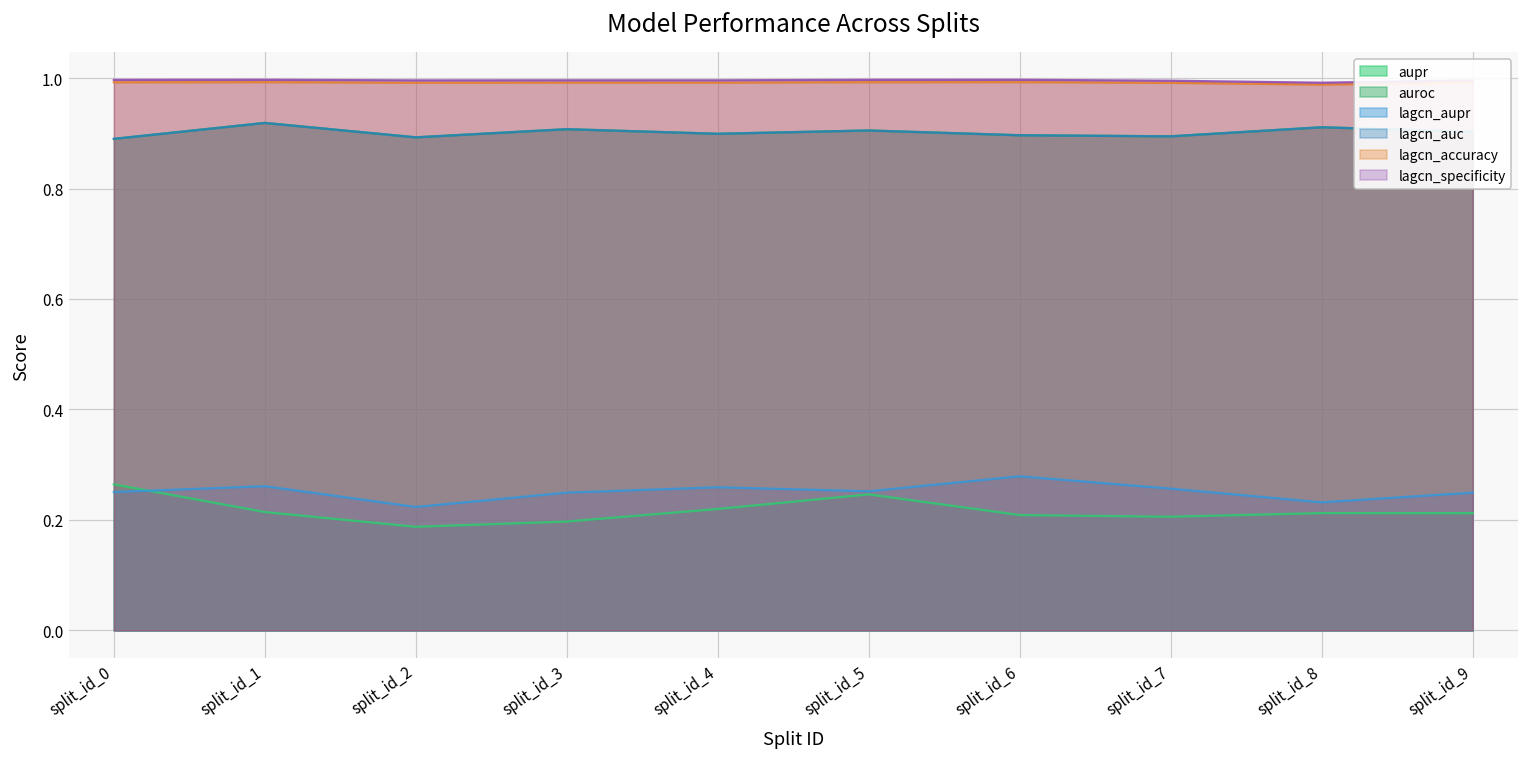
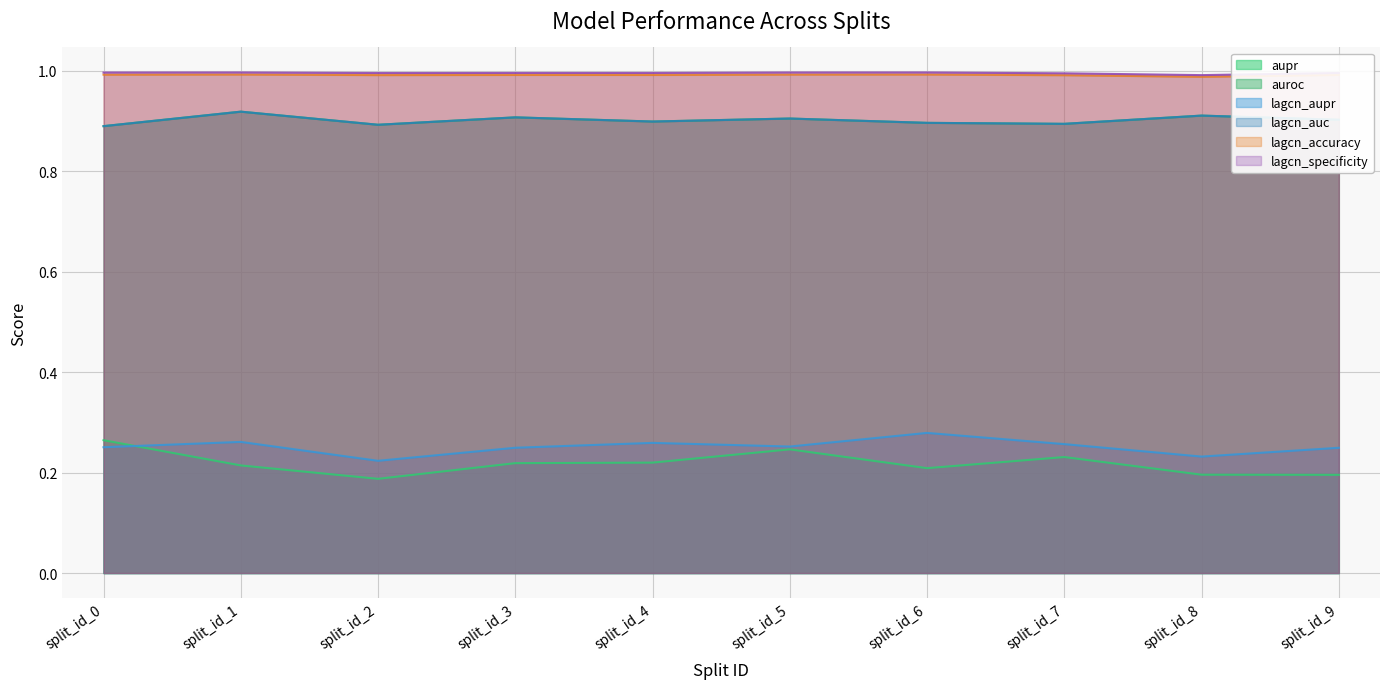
aupr, split_id_3: 0.20 -> 0.22
aupr, split_id_7: 0.21 -> 0.23
aupr, split_id_8: 0.21 -> 0.20
aupr, split_id_9: 0.21 -> 0.20
